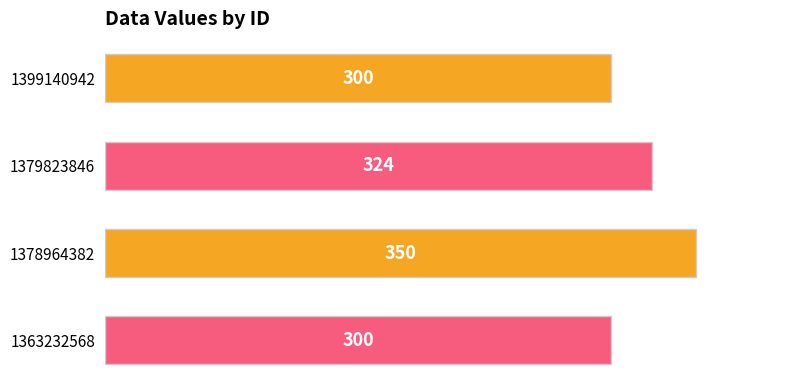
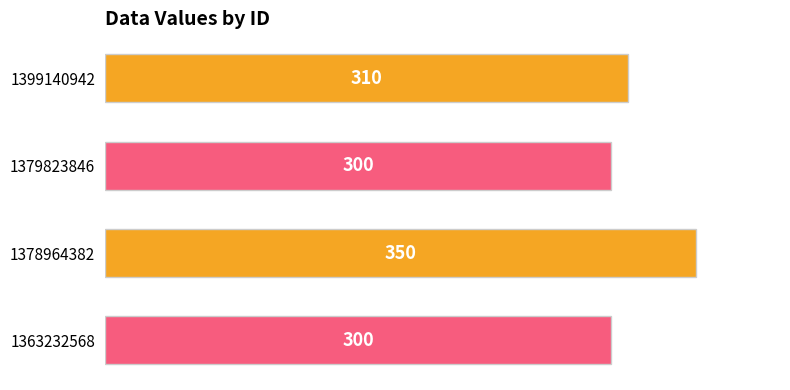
1399140942: 300 -> 310
1379823846: 324 -> 300
